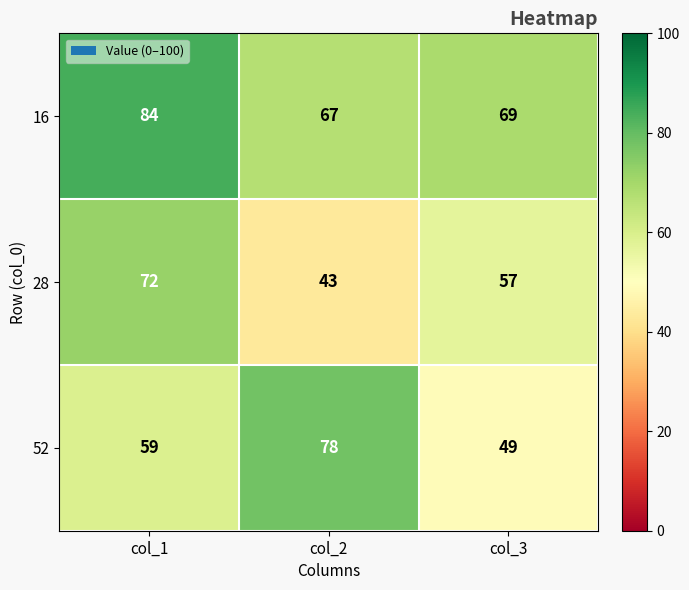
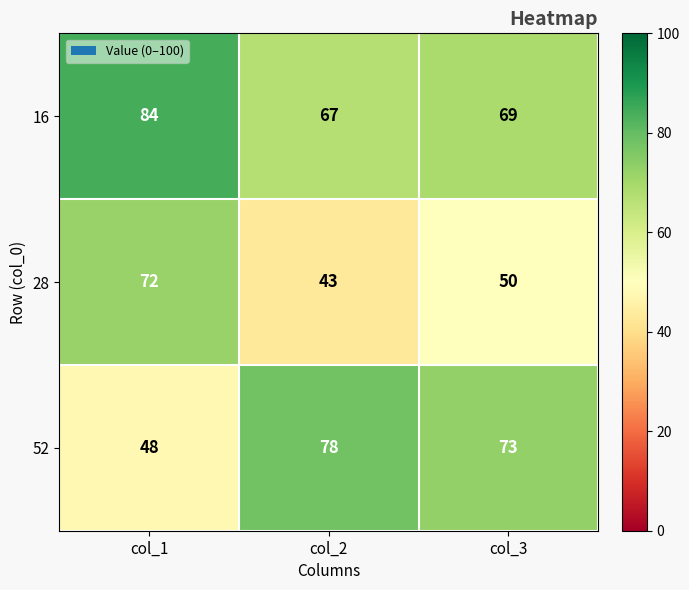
28, col_3: 57 -> 50
52, col_1: 59 -> 48
52, col_3: 49 -> 73
